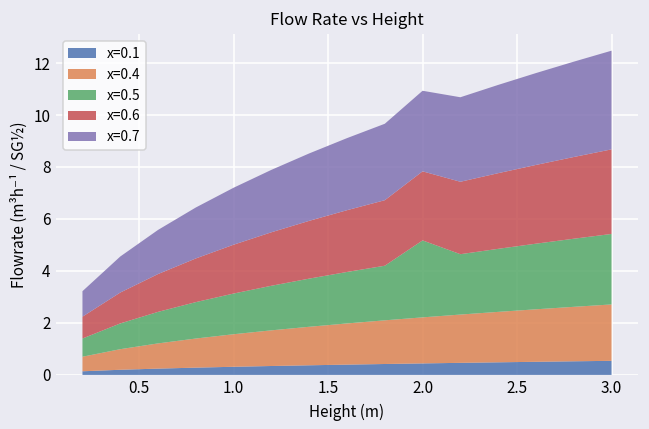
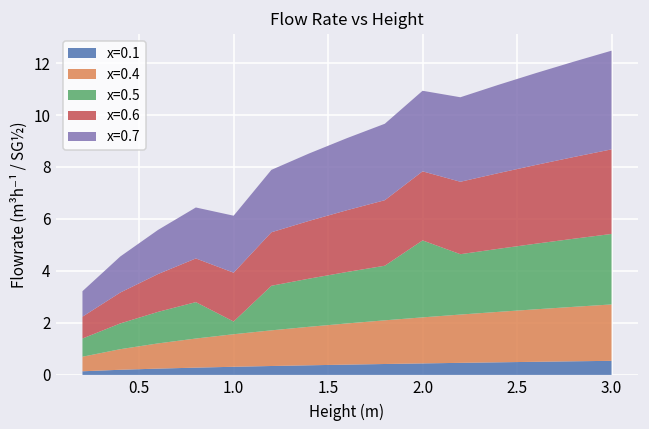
x=0.5, 1.0: 1.6 -> 0.5
